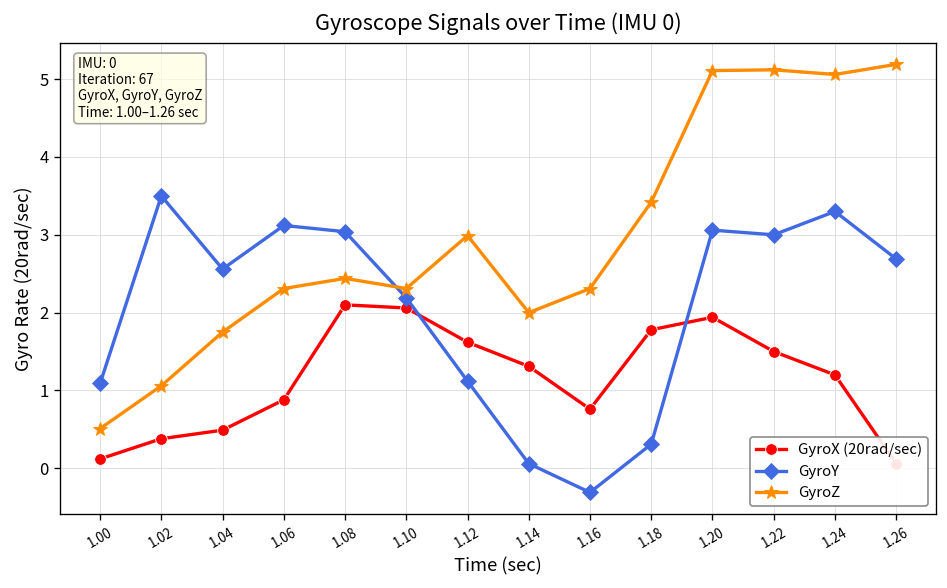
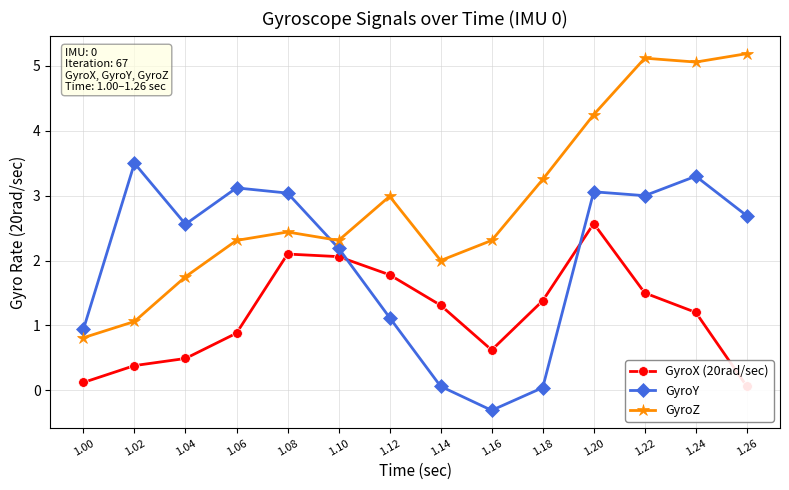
GyroY, 1.00: 1.1 -> 0.9
GyroZ, 1.00: 0.5 -> 0.8
GyroX (20rad/sec), 1.12: 1.6 -> 1.8
GyroX (20rad/sec), 1.16: 0.8 -> 0.6
GyroX (20rad/sec), 1.18: 1.8 -> 1.4
GyroY, 1.18: 0.3 -> 0.0
GyroZ, 1.18: 3.4 -> 3.3
GyroX (20rad/sec), 1.20: 1.9 -> 2.6
GyroZ, 1.20: 5.1 -> 4.3
